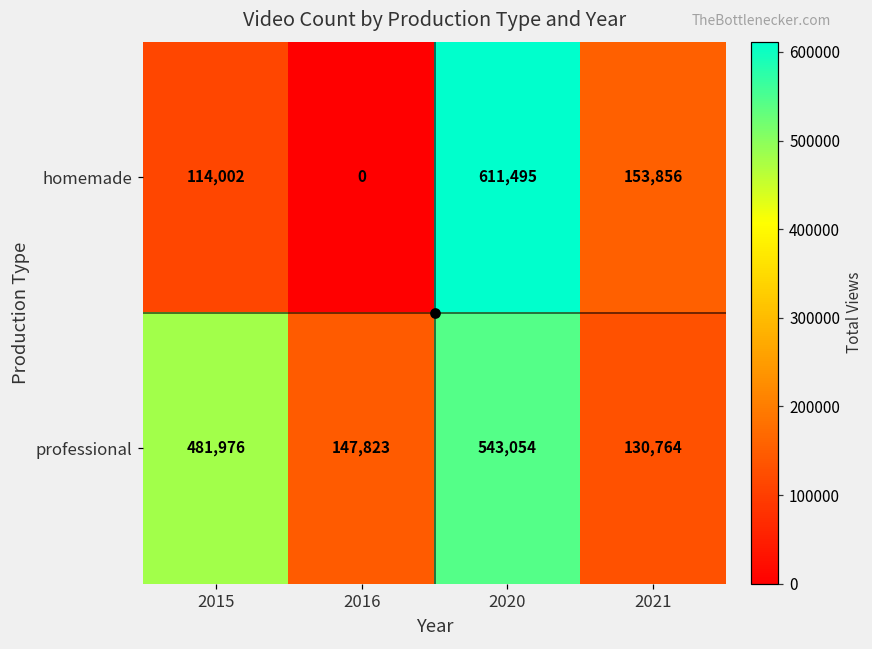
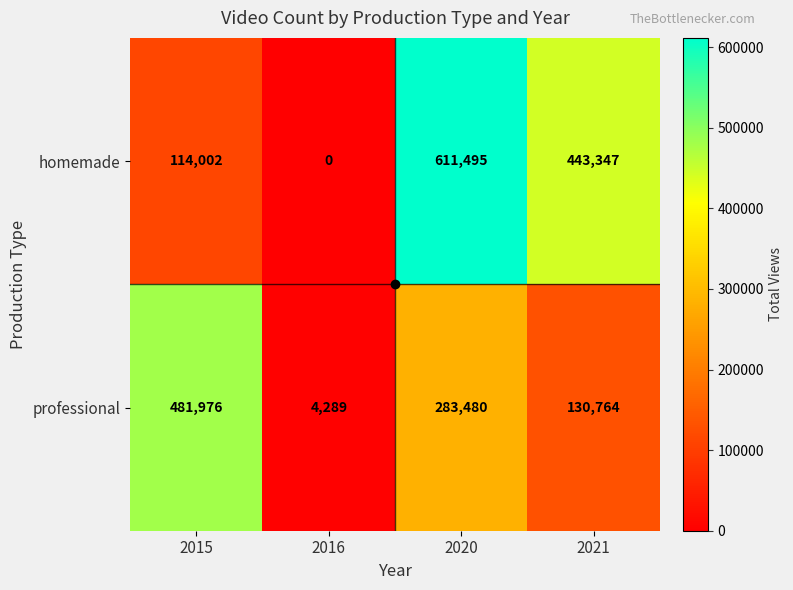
homemade, 2021: 153,856 -> 443,347
professional, 2016: 147,823 -> 4,289
professional, 2020: 543,054 -> 283,480
